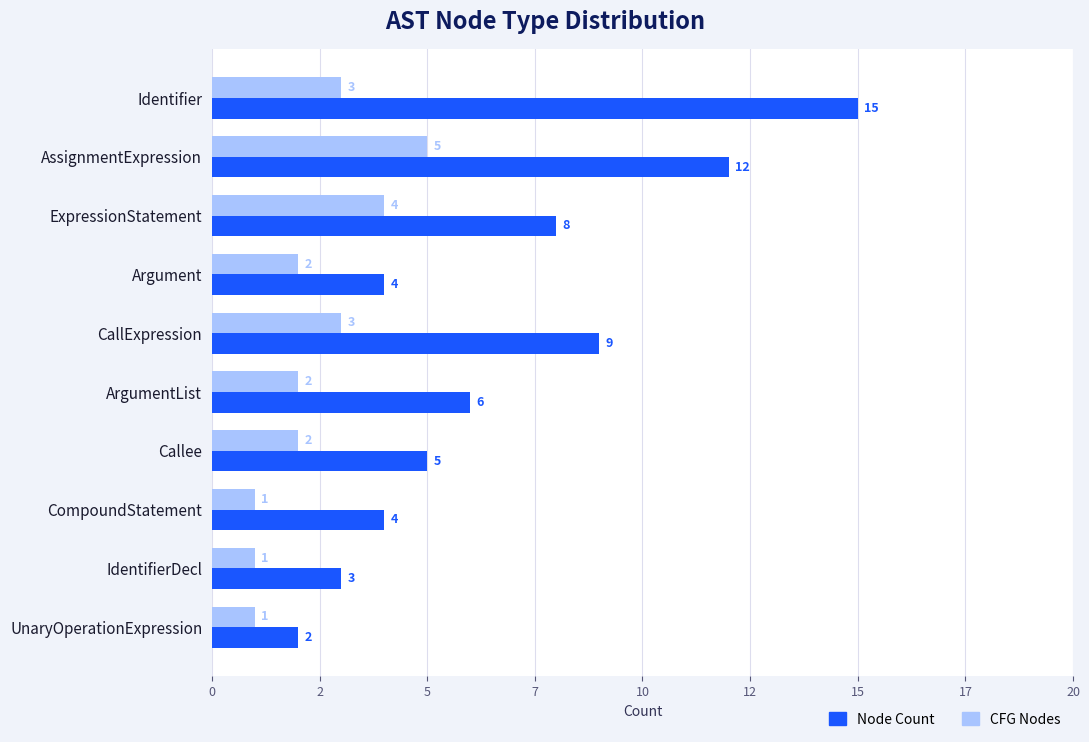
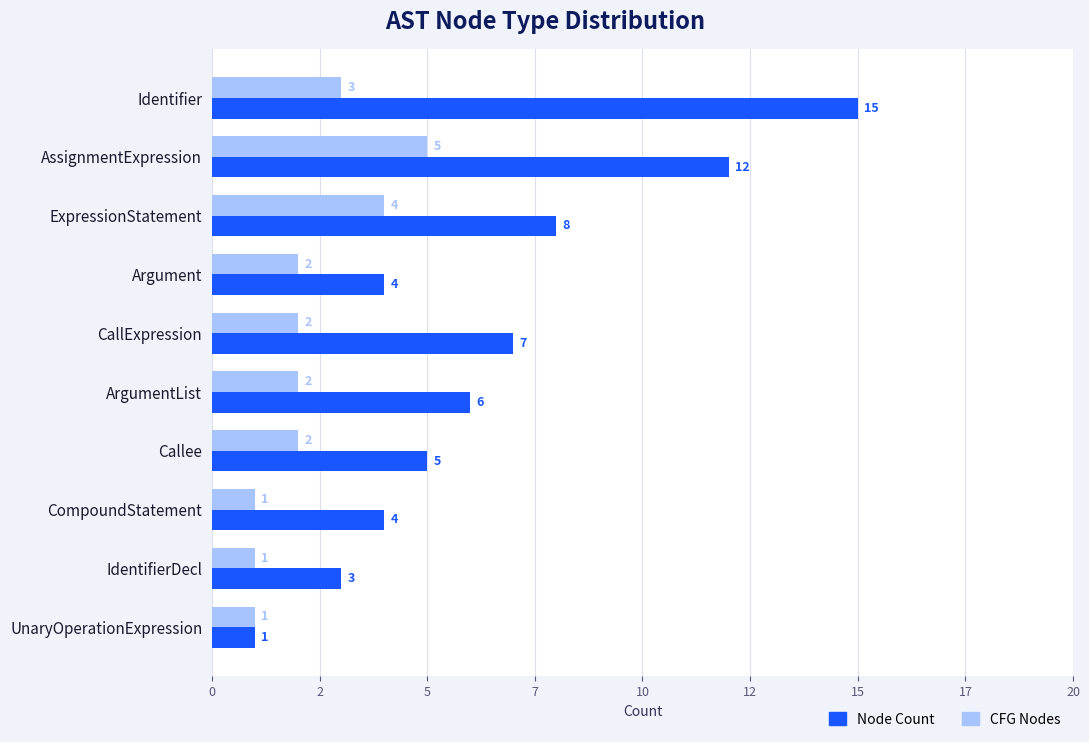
CFG Nodes, CallExpression: 3 -> 2
Node Count, CallExpression: 9 -> 7
Node Count, UnaryOperationExpression: 2 -> 1
